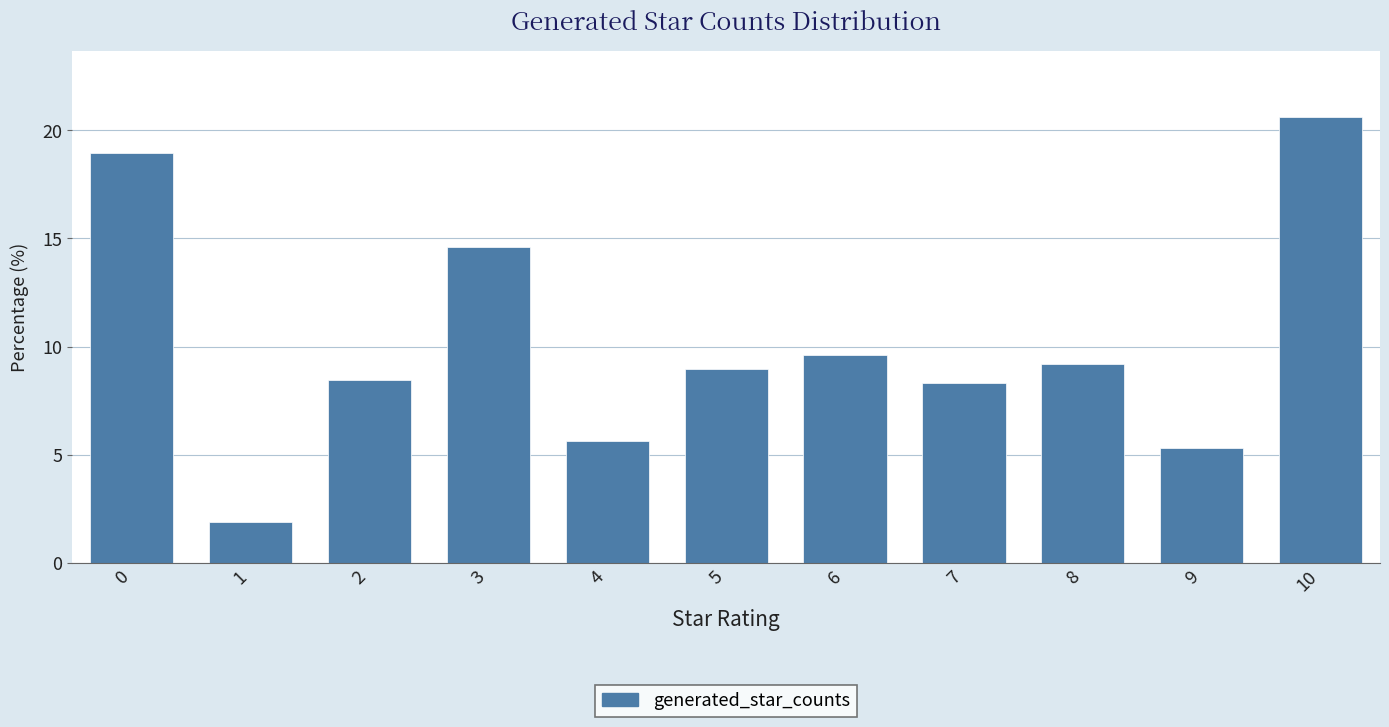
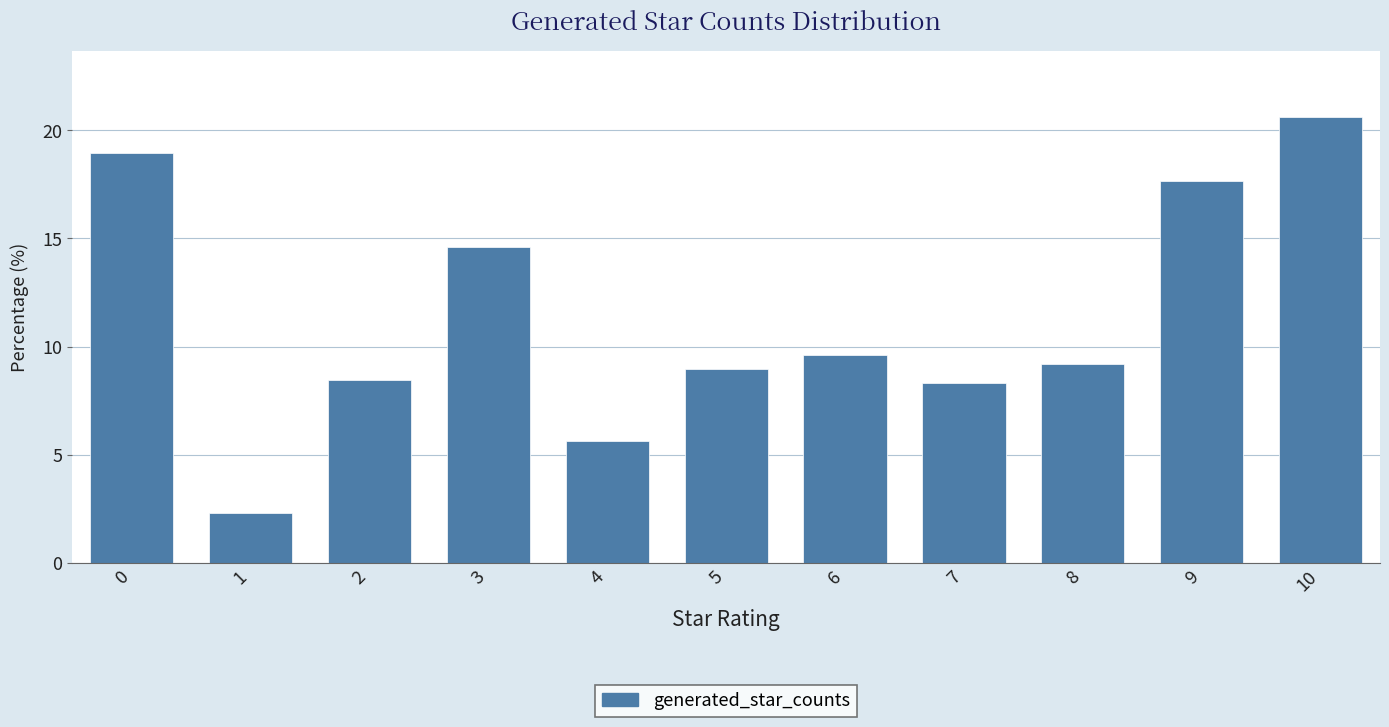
1: 1.9 -> 2.3
9: 5.3 -> 17.7
